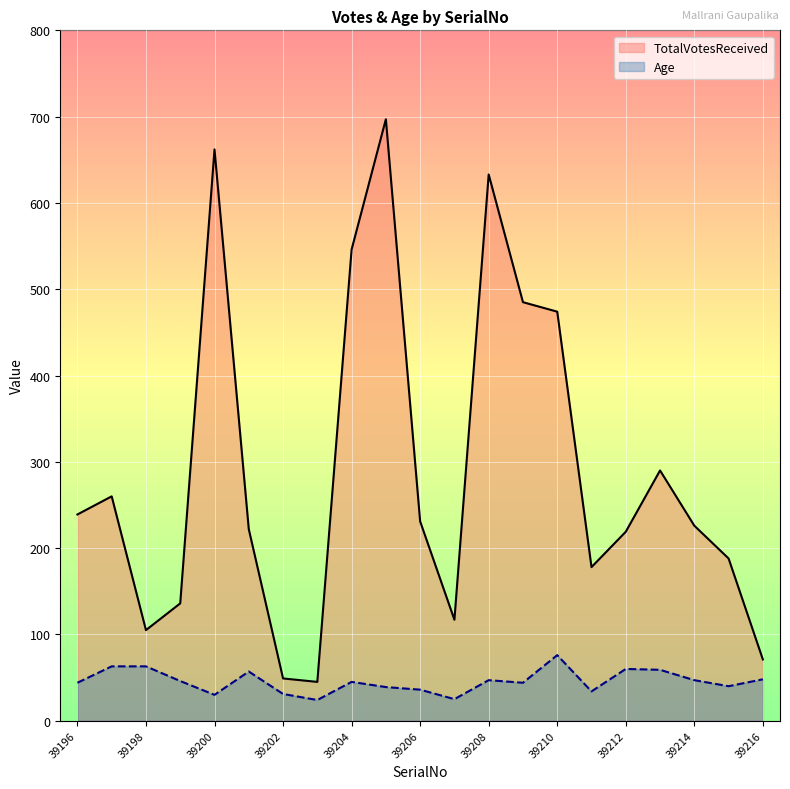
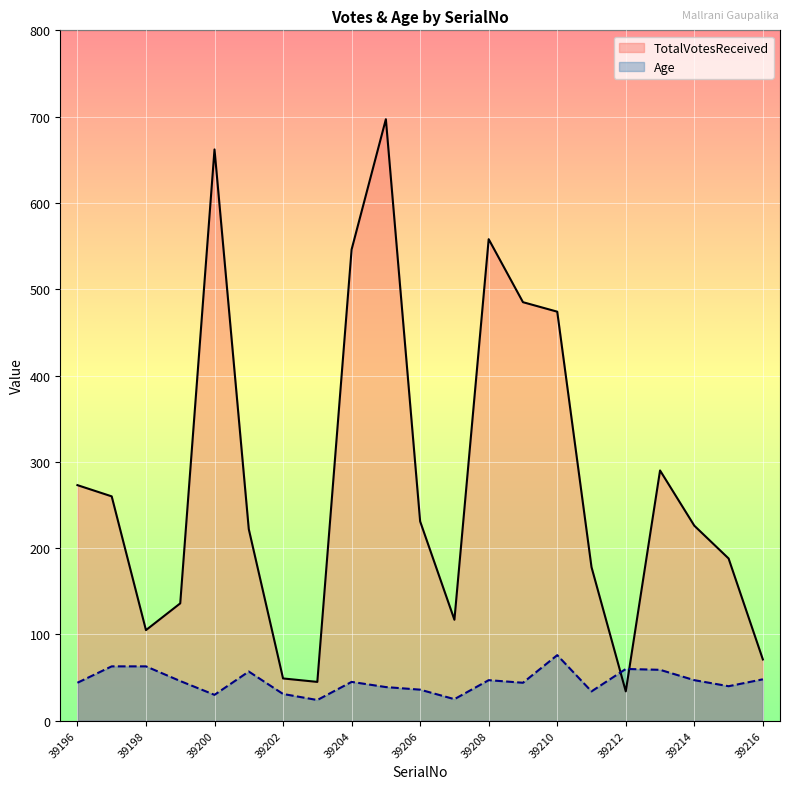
TotalVotesReceived, 39196: 240 -> 270
TotalVotesReceived, 39208: 630 -> 560
TotalVotesReceived, 39212: 220 -> 30
